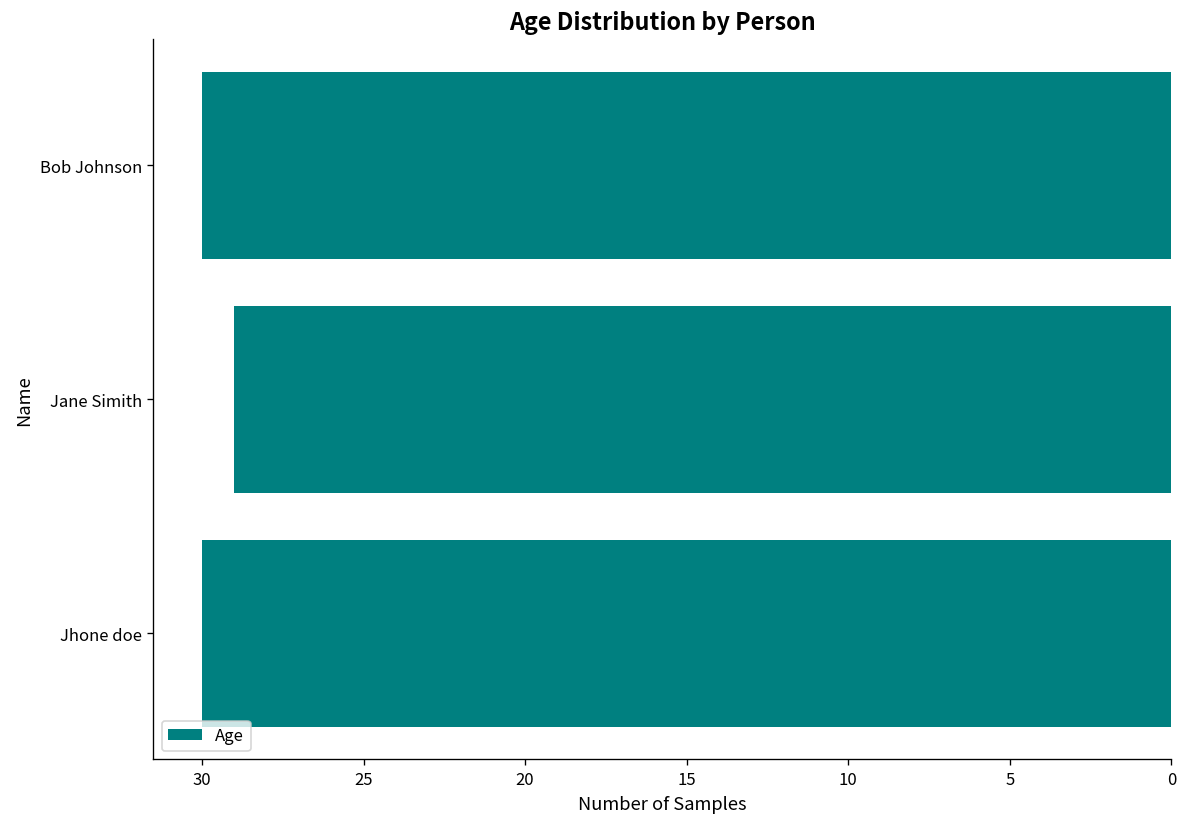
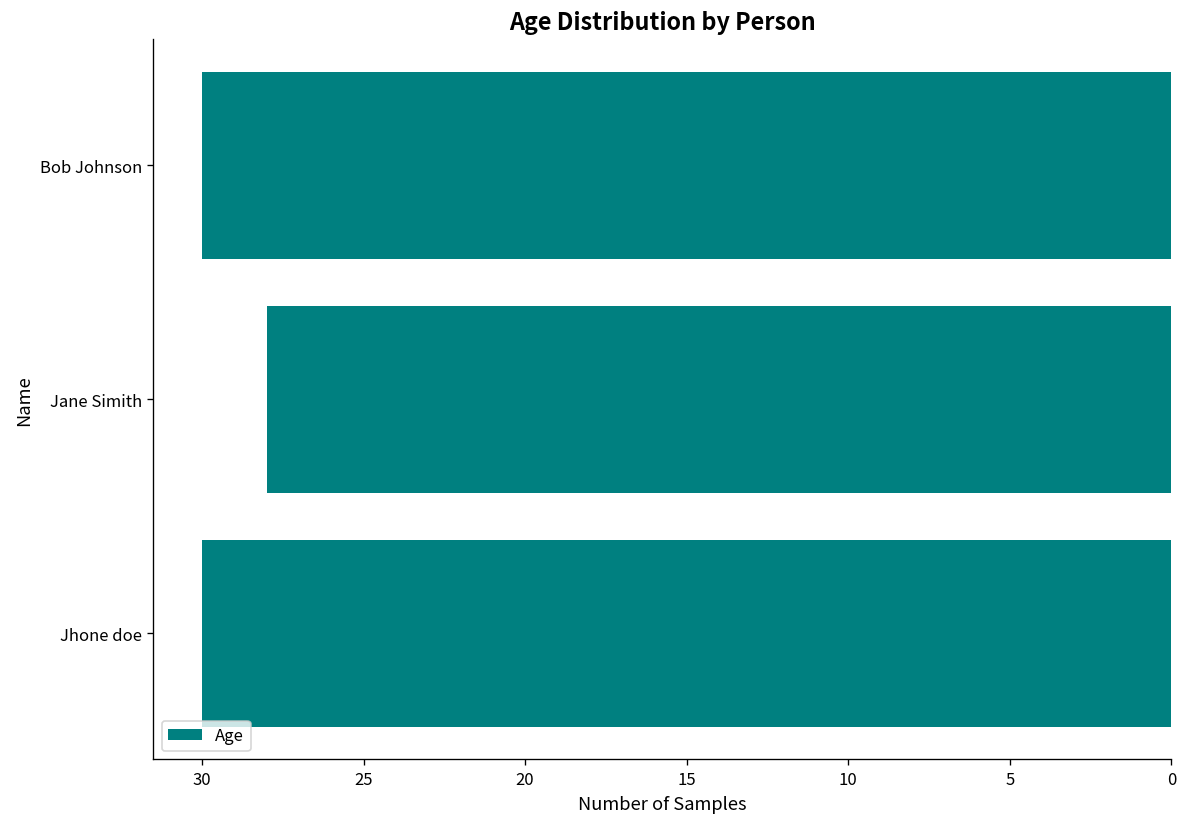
Jane Simith: 29 -> 28
